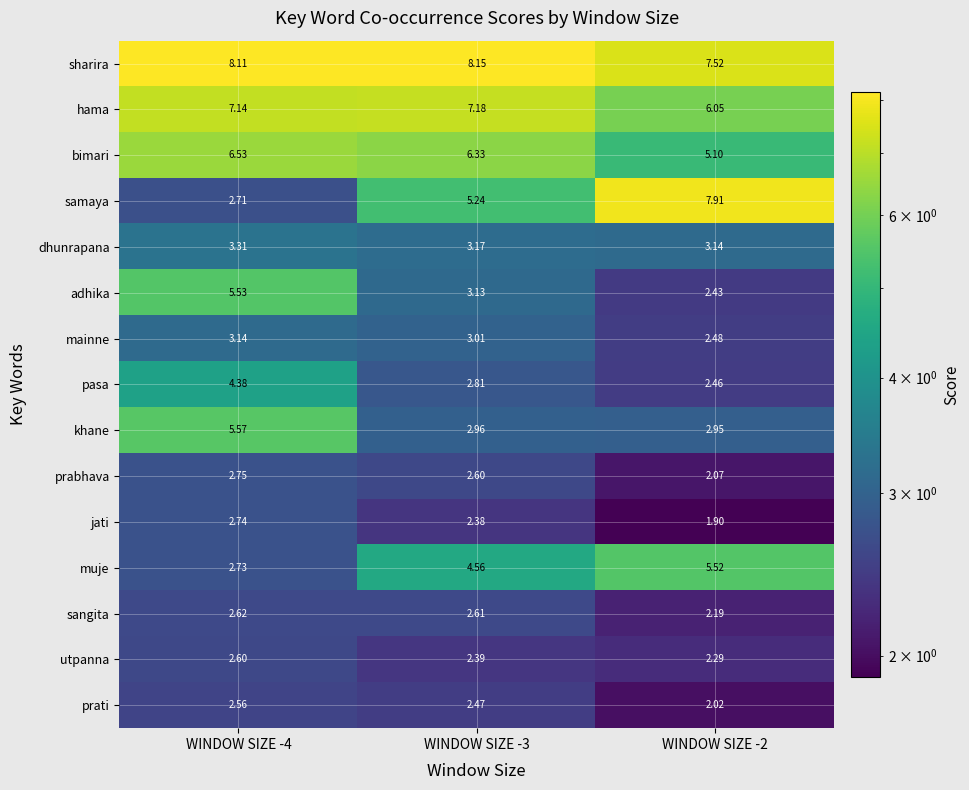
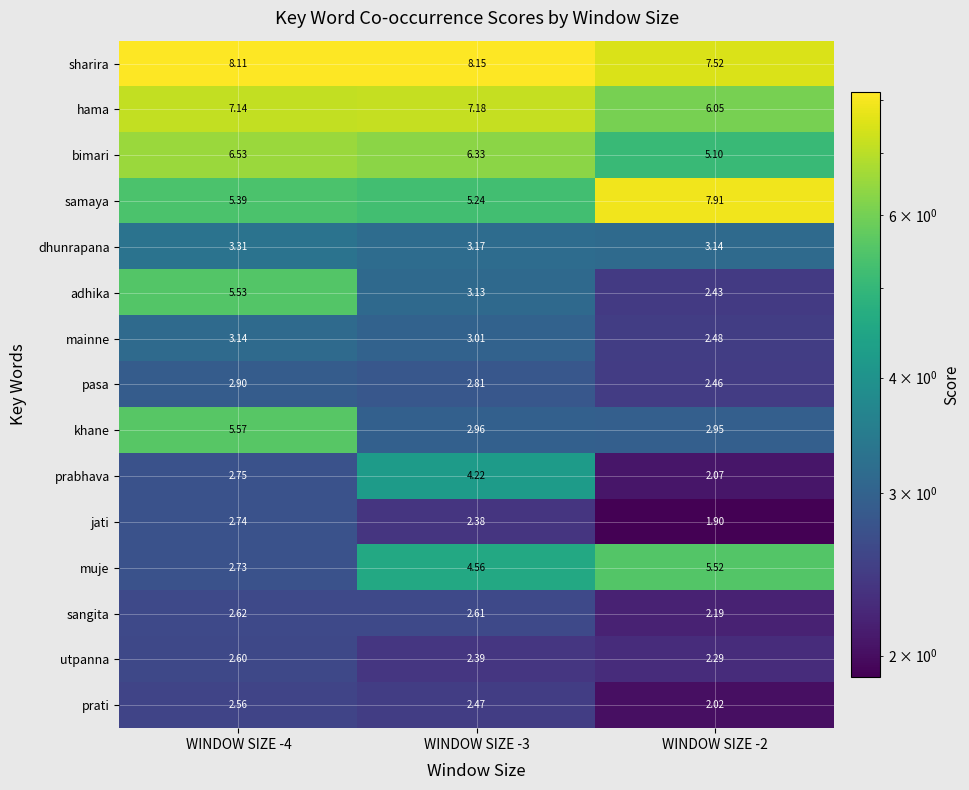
samaya, WINDOW SIZE -4: 2.71 -> 5.39
pasa, WINDOW SIZE -4: 4.38 -> 2.90
prabhava, WINDOW SIZE -3: 2.60 -> 4.22
